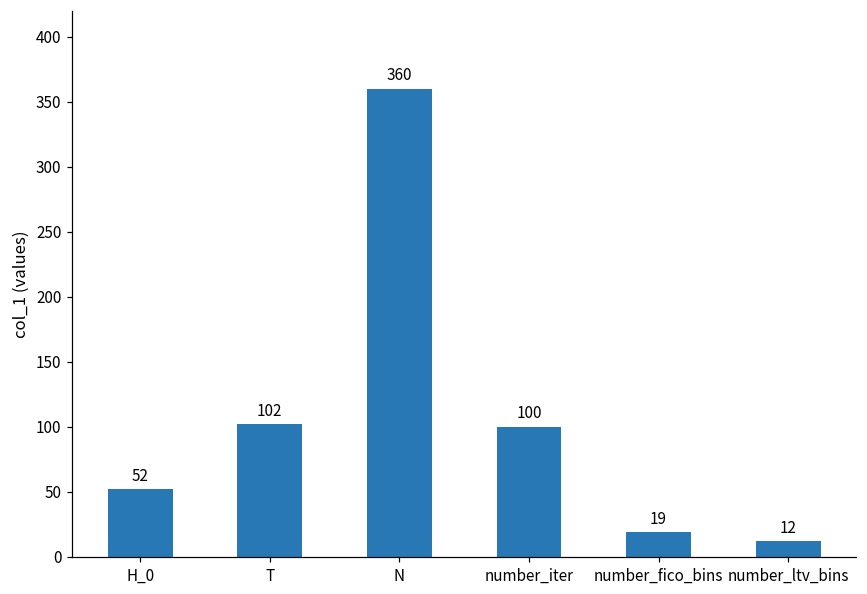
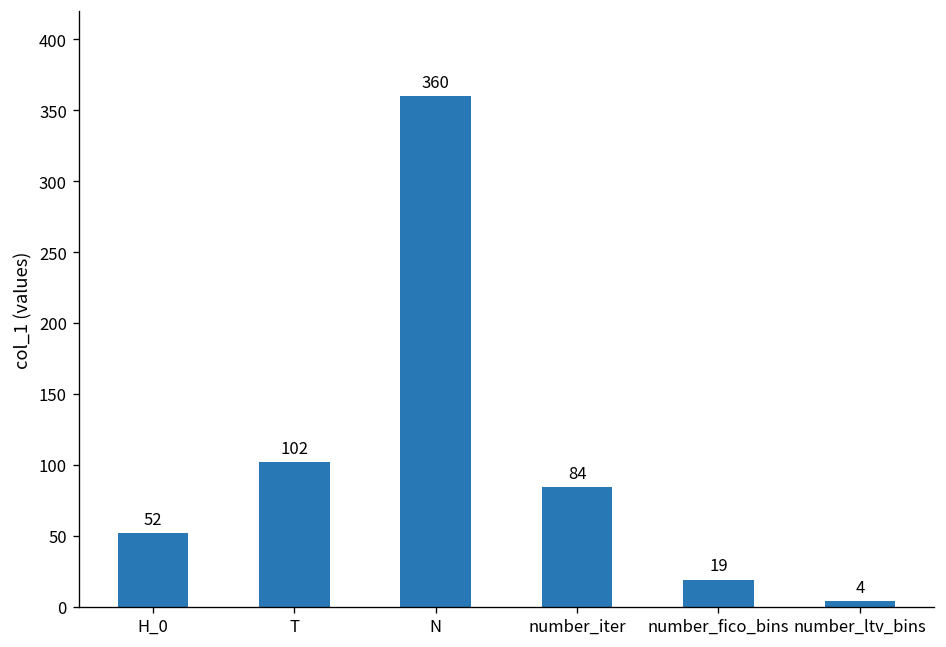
number_iter: 100 -> 84
number_ltv_bins: 12 -> 4
